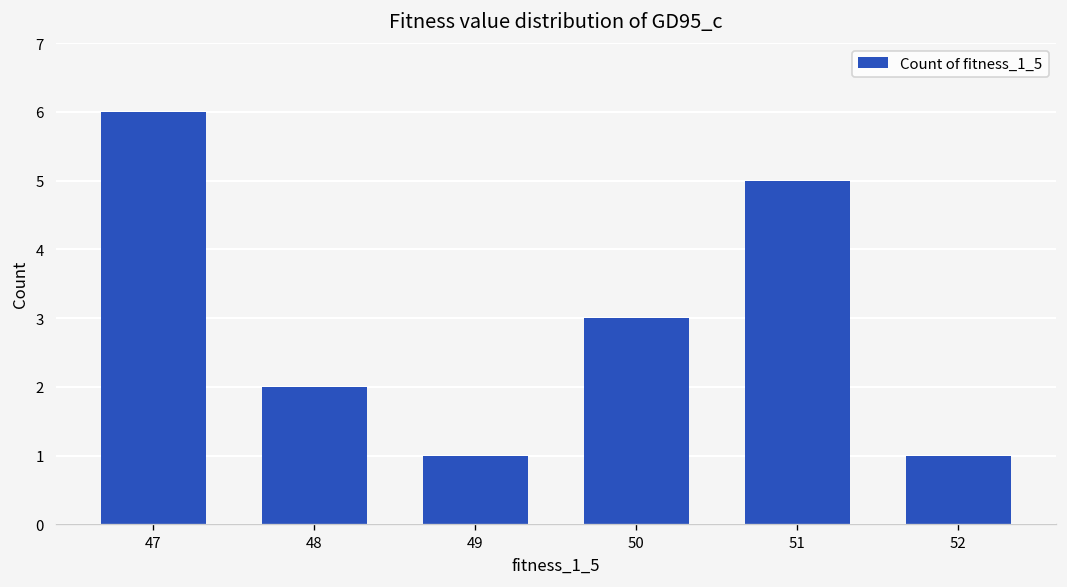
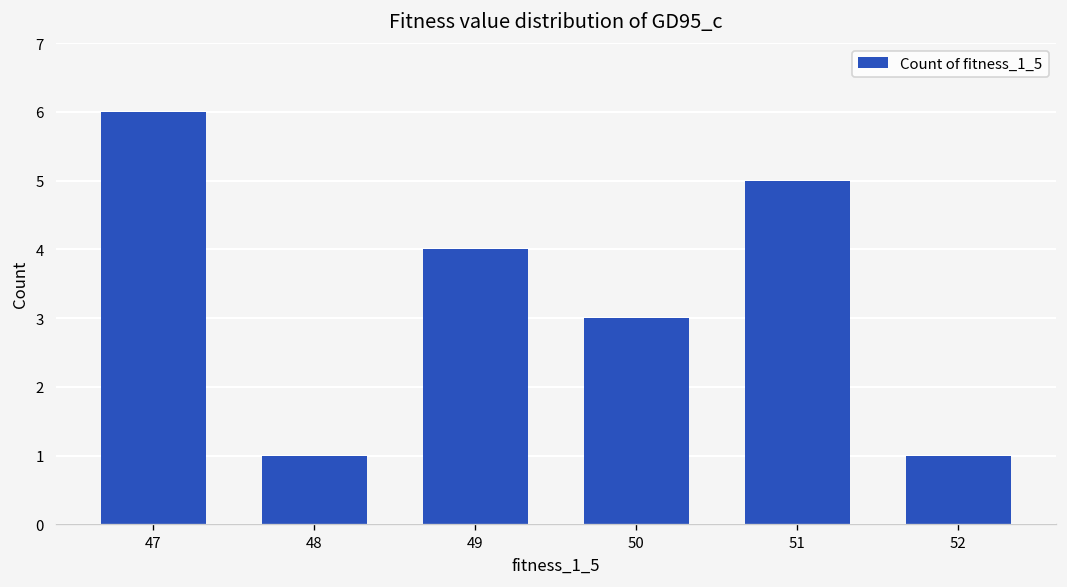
48: 2 -> 1
49: 1 -> 4
